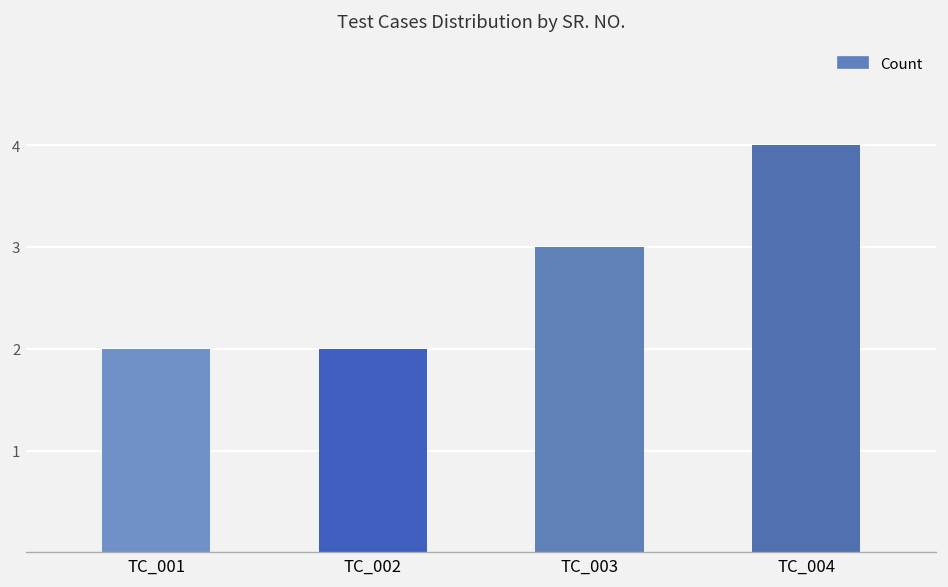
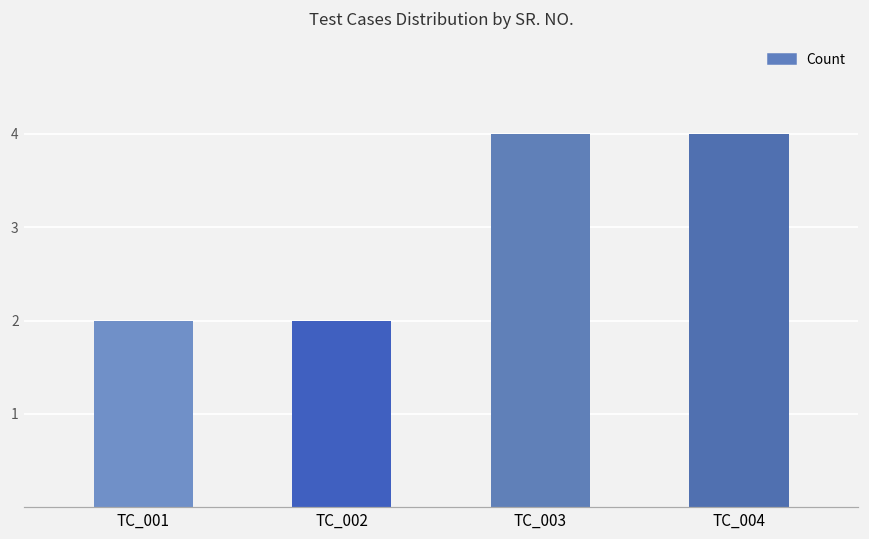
TC_003: 3 -> 4
